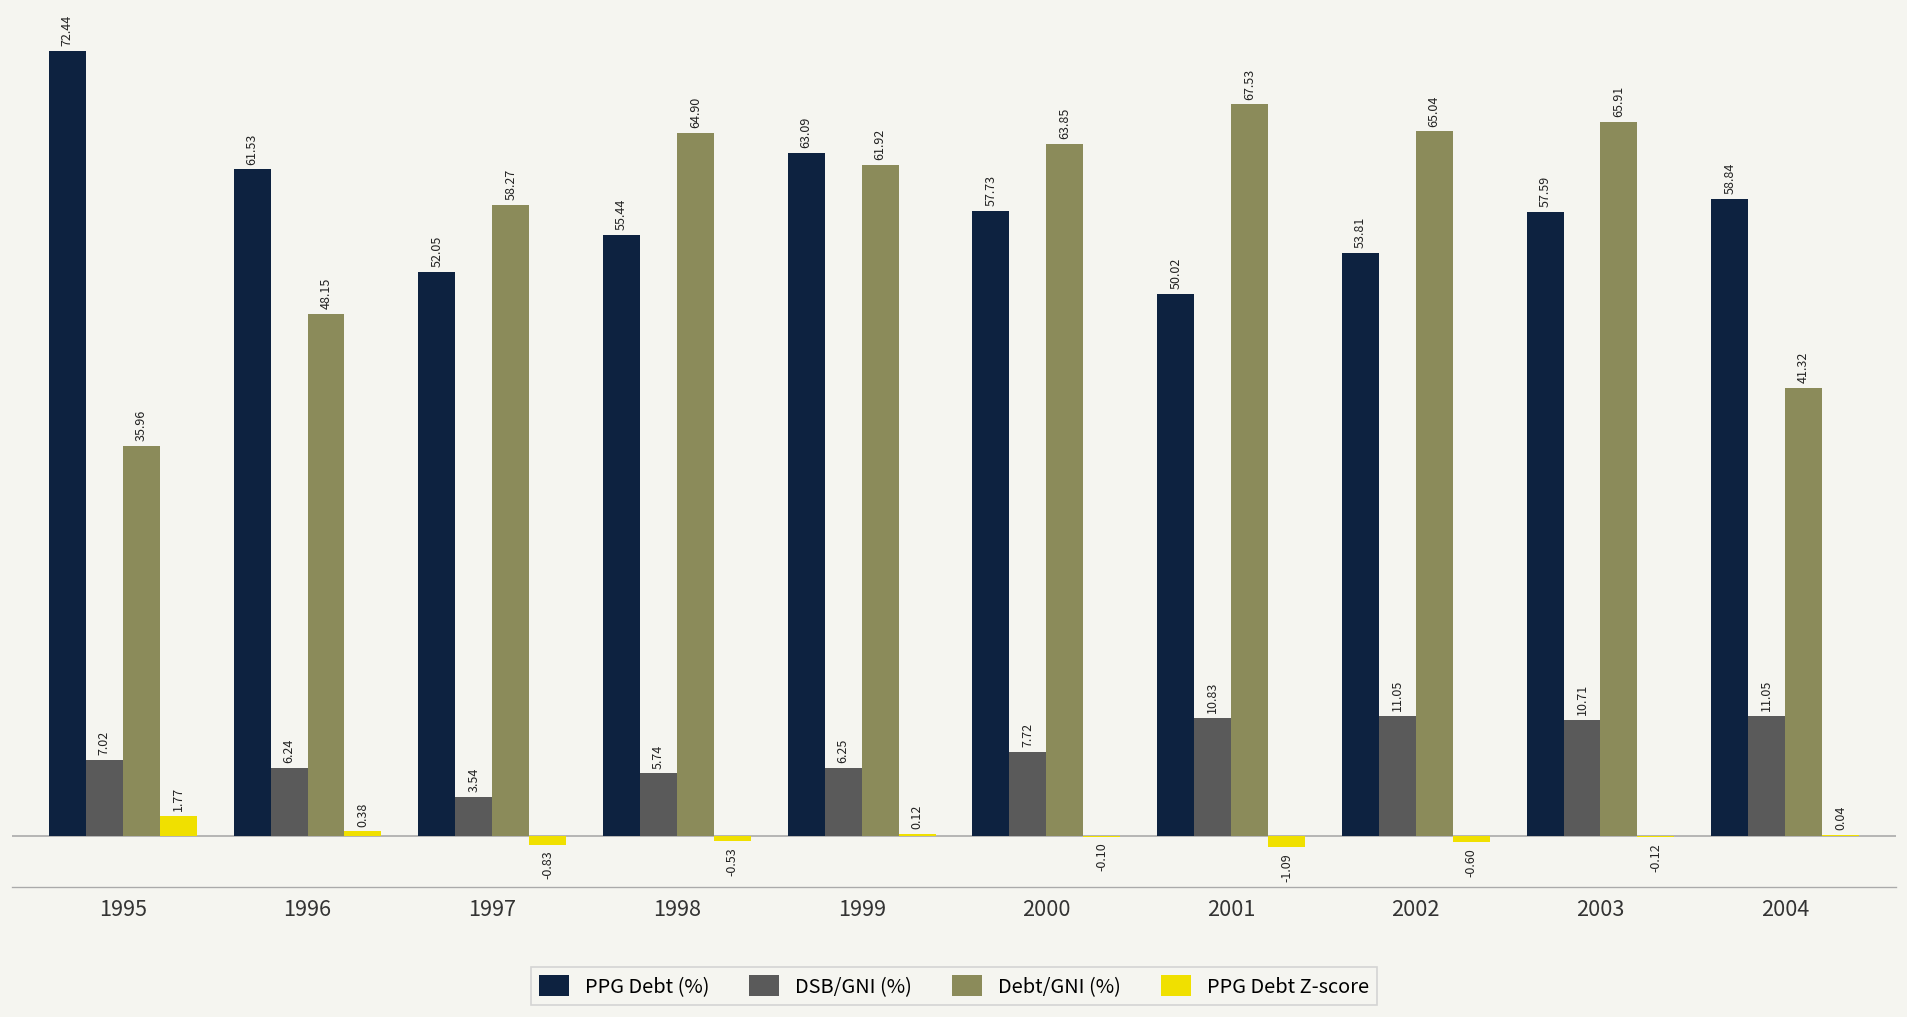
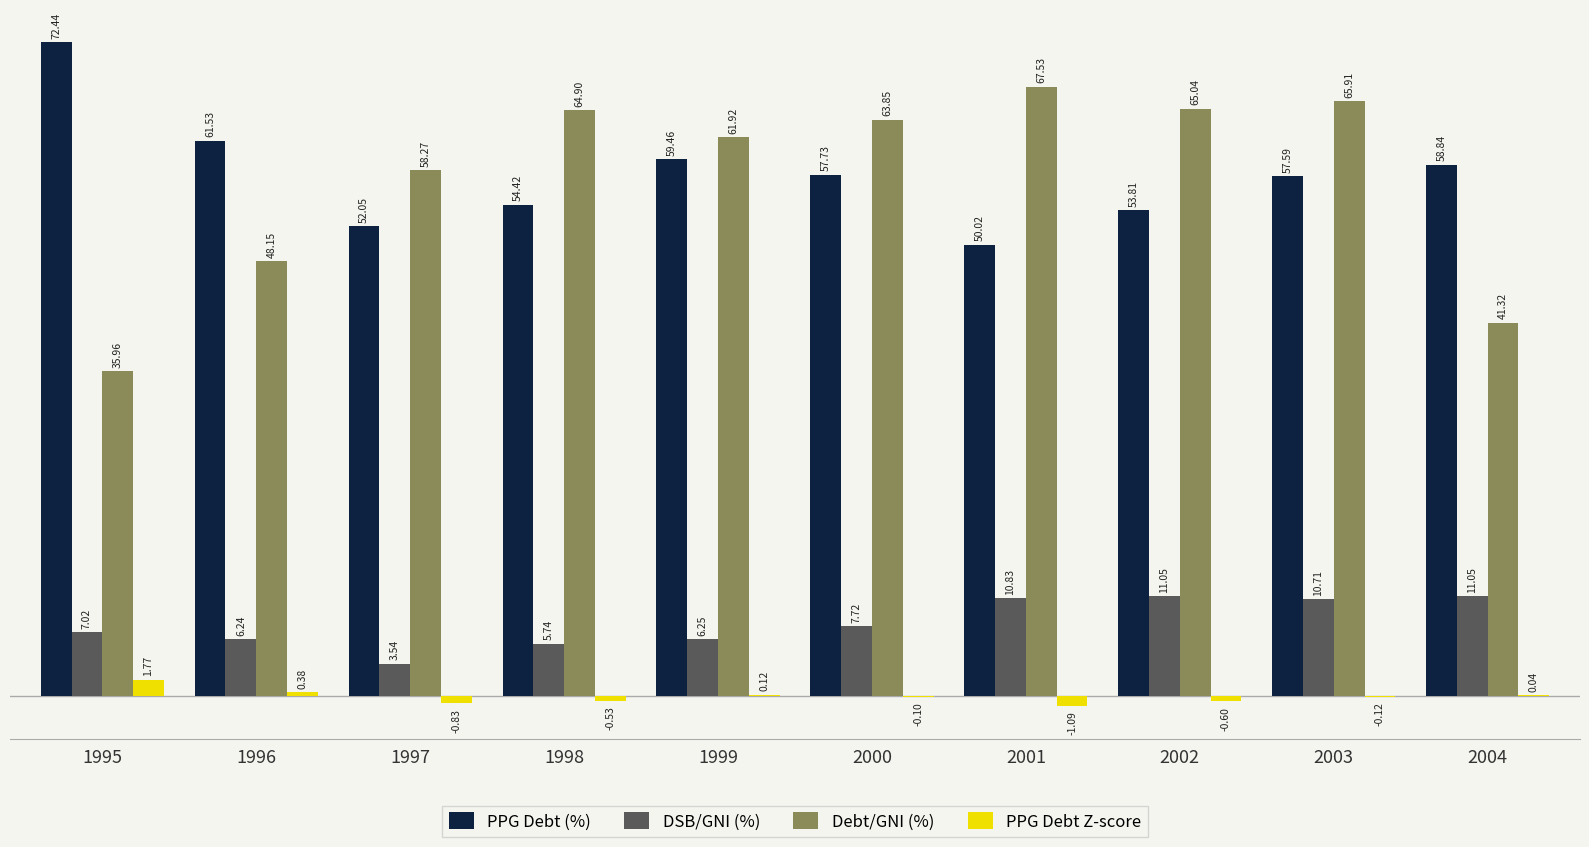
PPG Debt (%), 1998: 55.44 -> 54.42
PPG Debt (%), 1999: 63.09 -> 59.46
